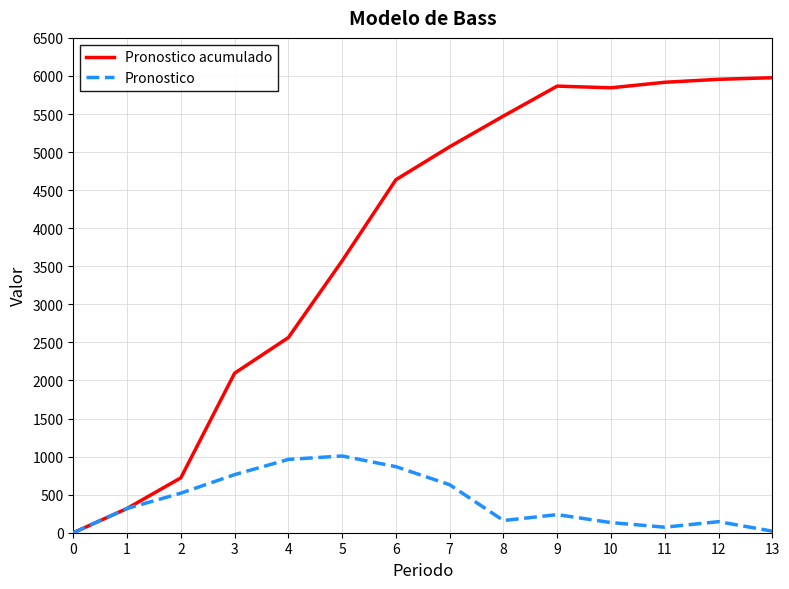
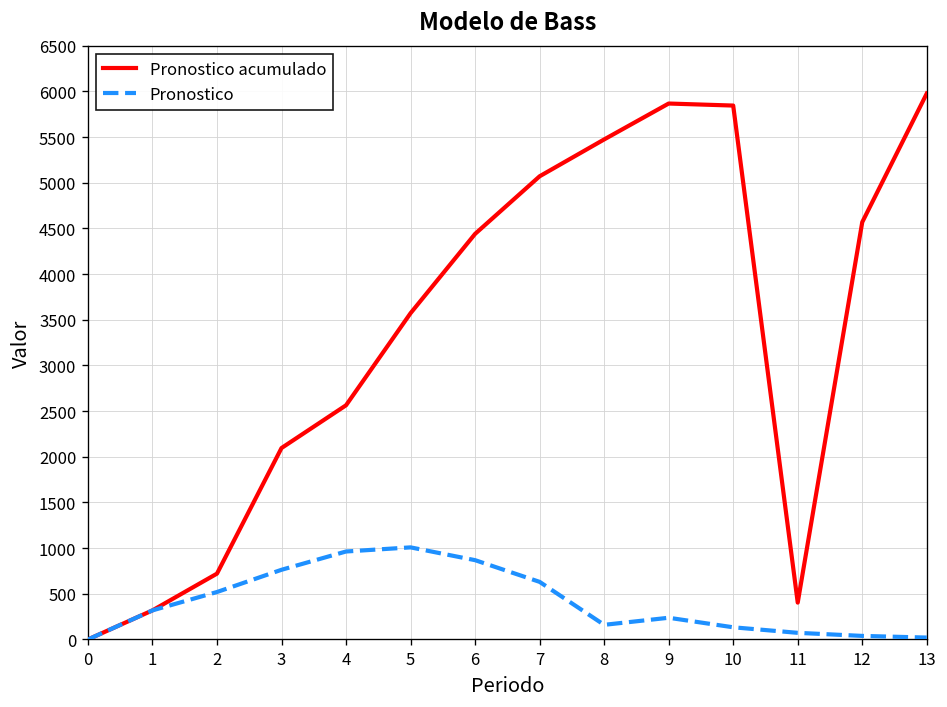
Pronostico acumulado, 6: 4600 -> 4400
Pronostico acumulado, 11: 5900 -> 400
Pronostico acumulado, 12: 6000 -> 4600
Pronostico, 12: 100 -> 0
